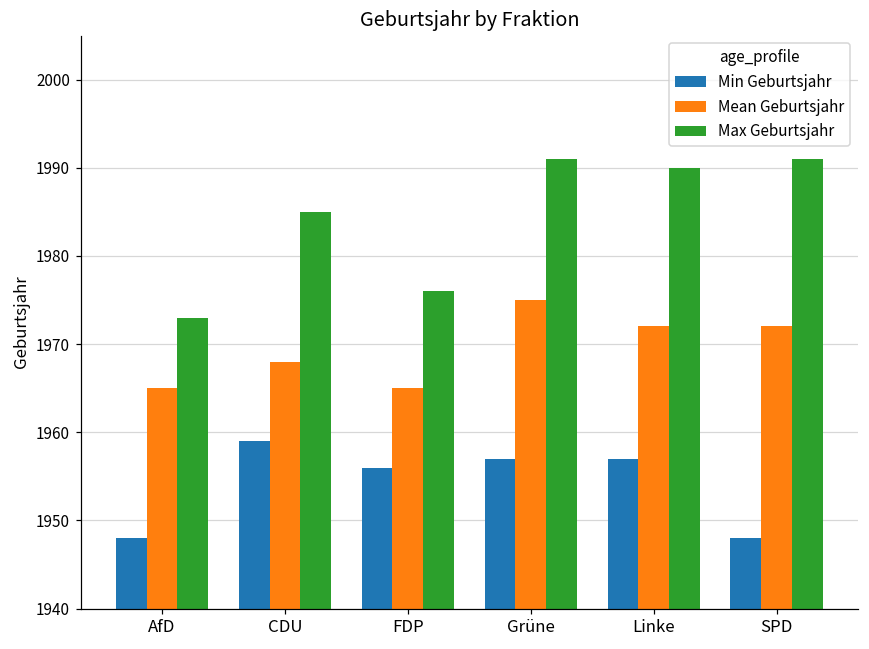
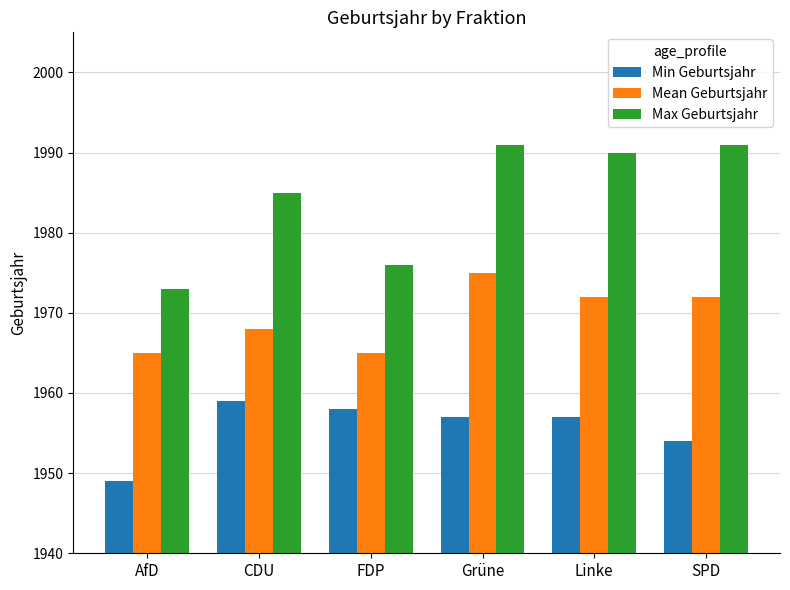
Min Geburtsjahr, AfD: 1948 -> 1949
Min Geburtsjahr, FDP: 1956 -> 1958
Min Geburtsjahr, SPD: 1948 -> 1954
